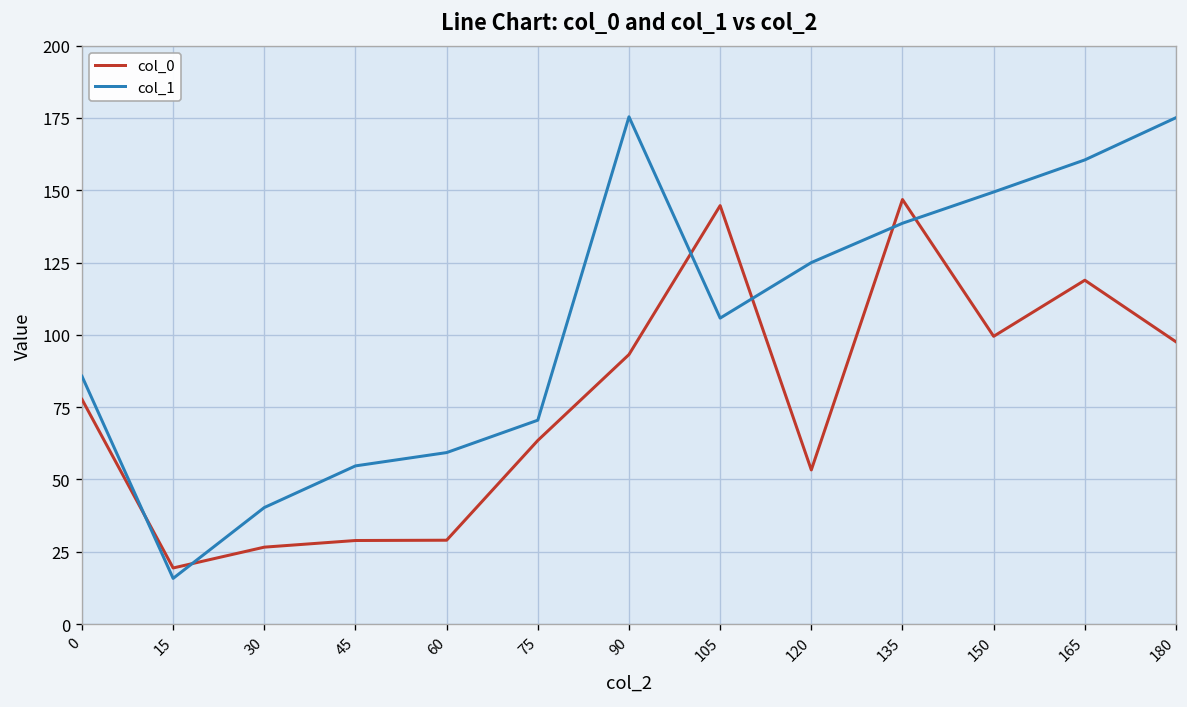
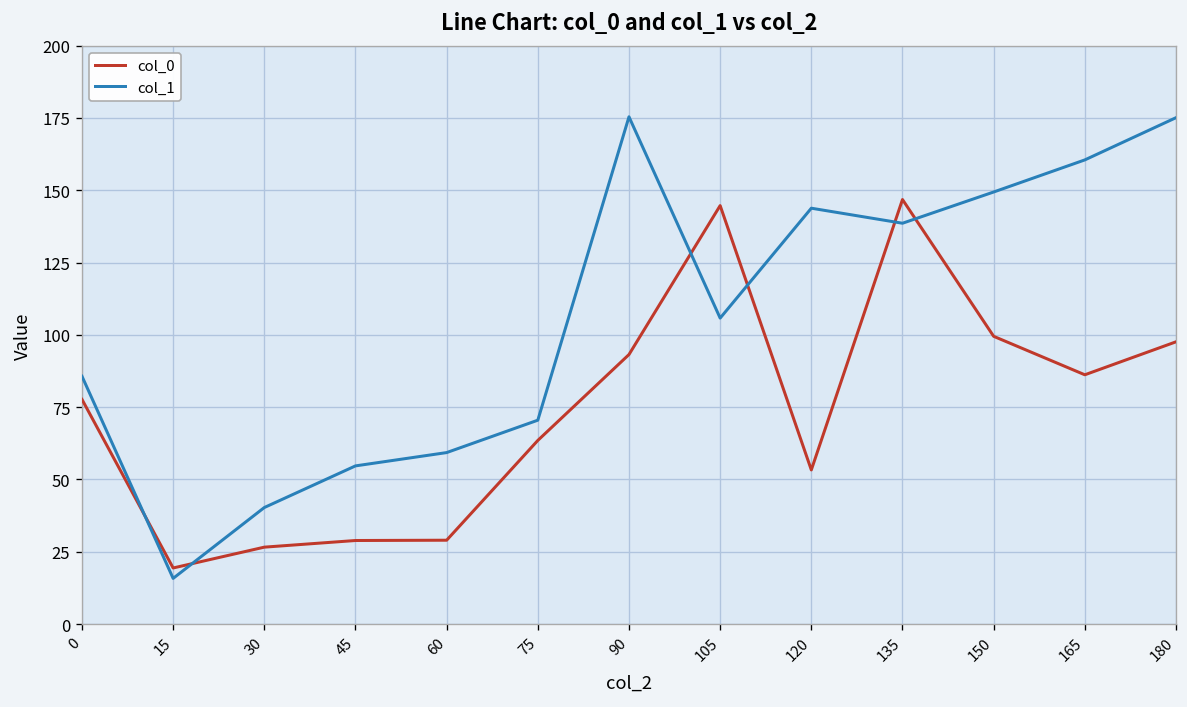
col_1, 120: 125 -> 144
col_0, 165: 119 -> 86
